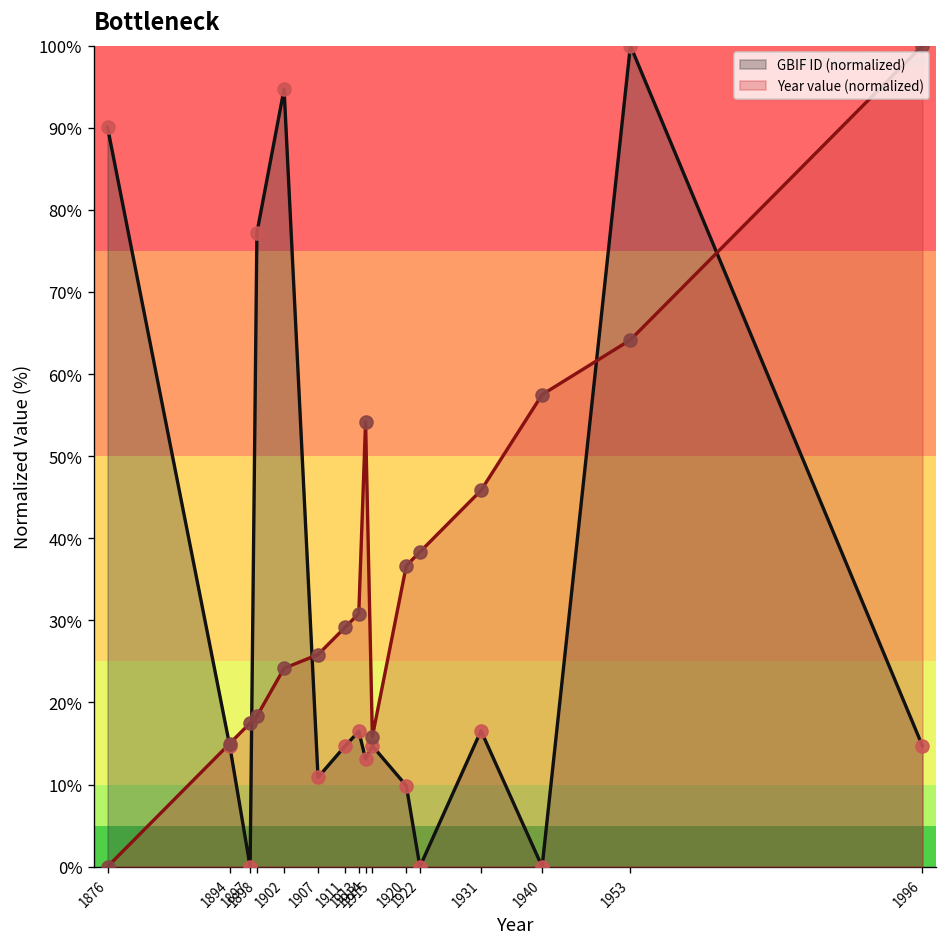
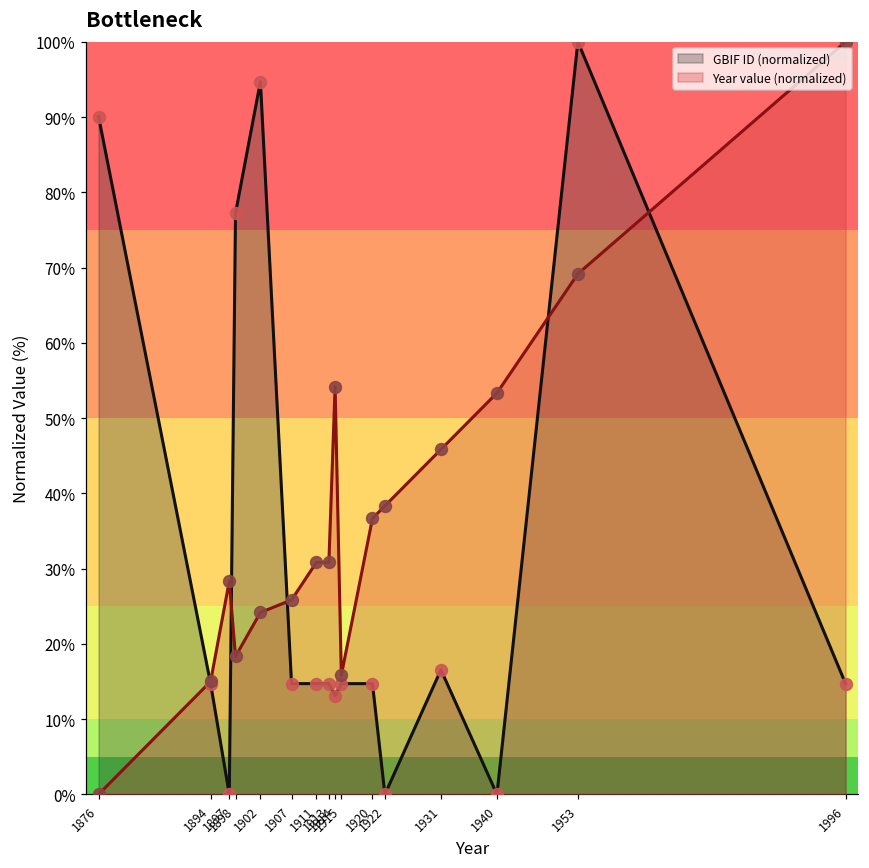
Year value (normalized), 1897: 18% -> 28%
GBIF ID (normalized), 1907: 11% -> 15%
Year value (normalized), 1911: 29% -> 31%
GBIF ID (normalized), 1913: 16% -> 15%
GBIF ID (normalized), 1920: 10% -> 15%
Year value (normalized), 1940: 57% -> 53%
Year value (normalized), 1953: 64% -> 69%
